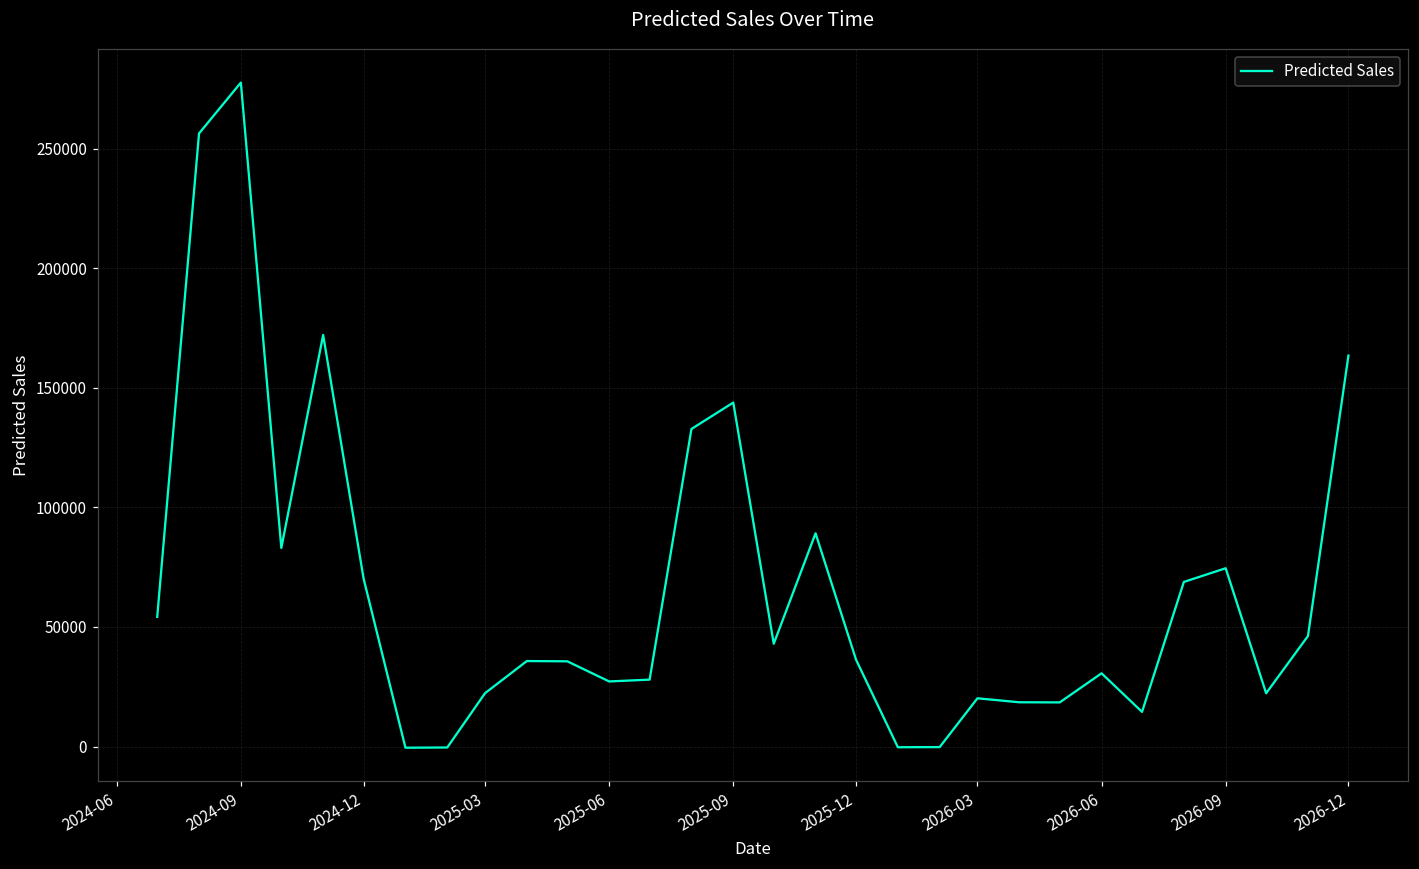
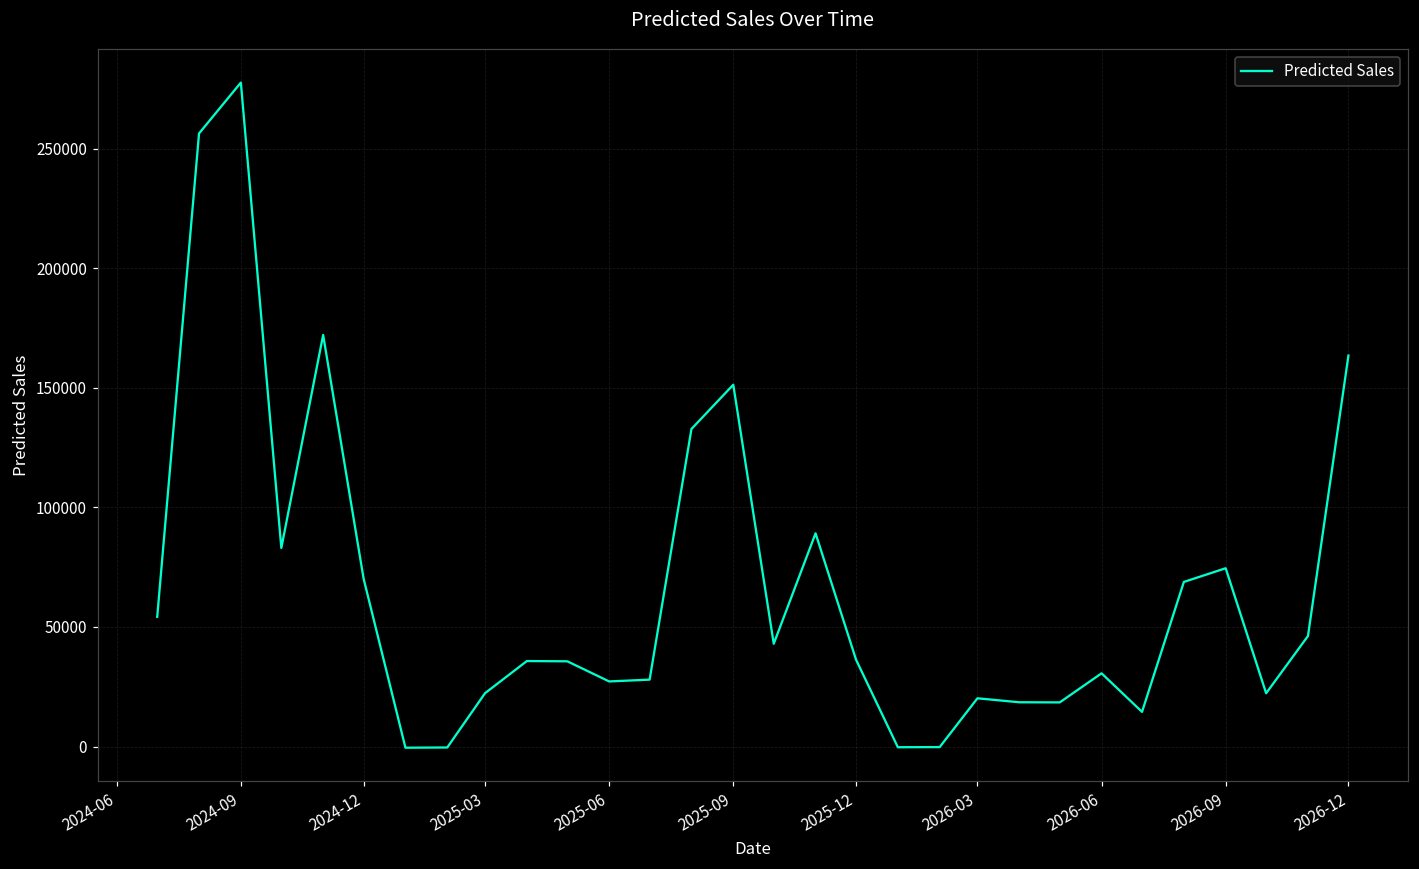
2025-09: 144000 -> 151000
